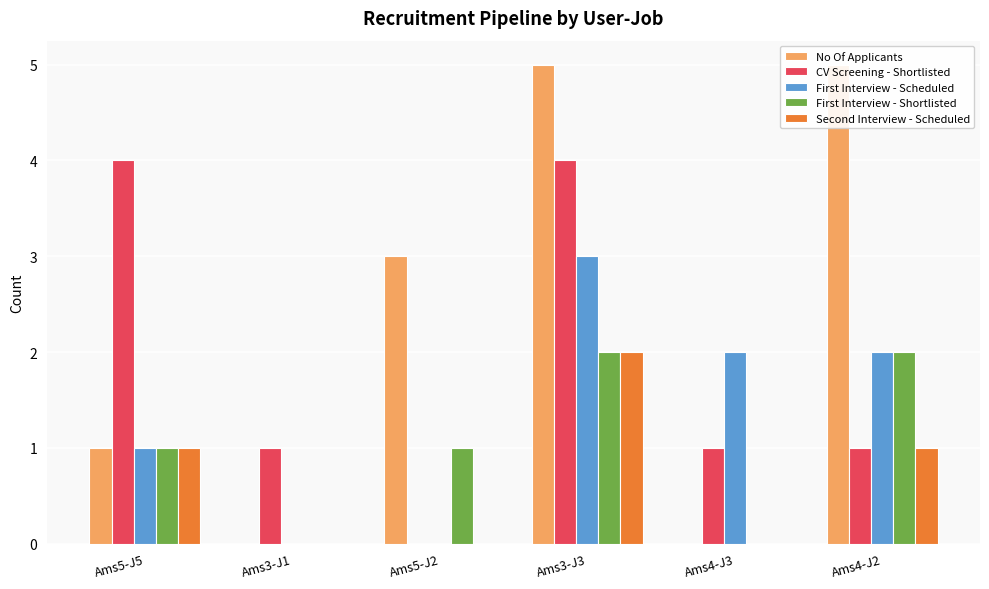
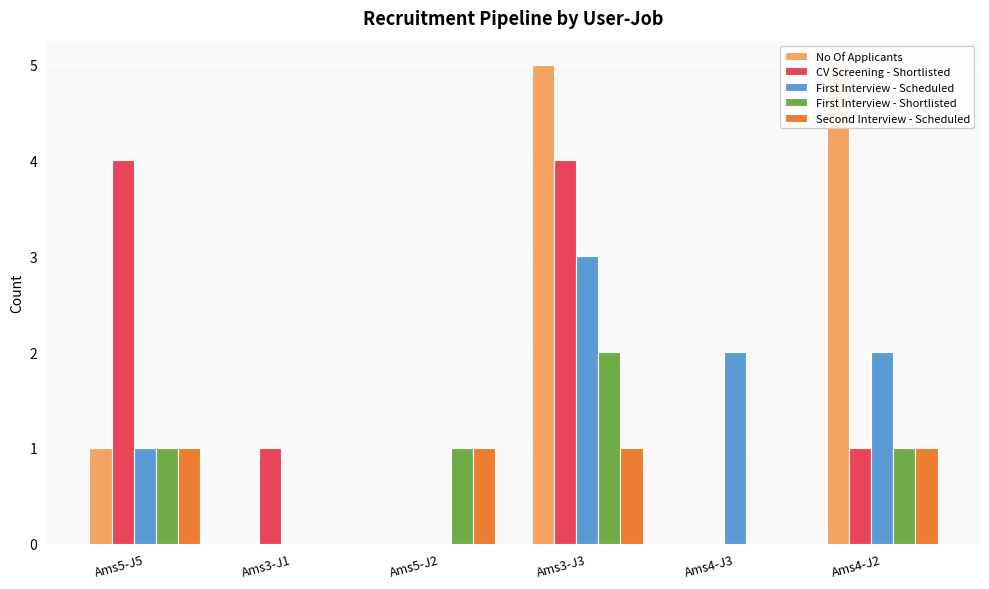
No Of Applicants, Ams5-J2: 3 -> 0
Second Interview - Scheduled, Ams5-J2: 0 -> 1
Second Interview - Scheduled, Ams3-J3: 2 -> 1
CV Screening - Shortlisted, Ams4-J3: 1 -> 0
First Interview - Shortlisted, Ams4-J2: 2 -> 1
